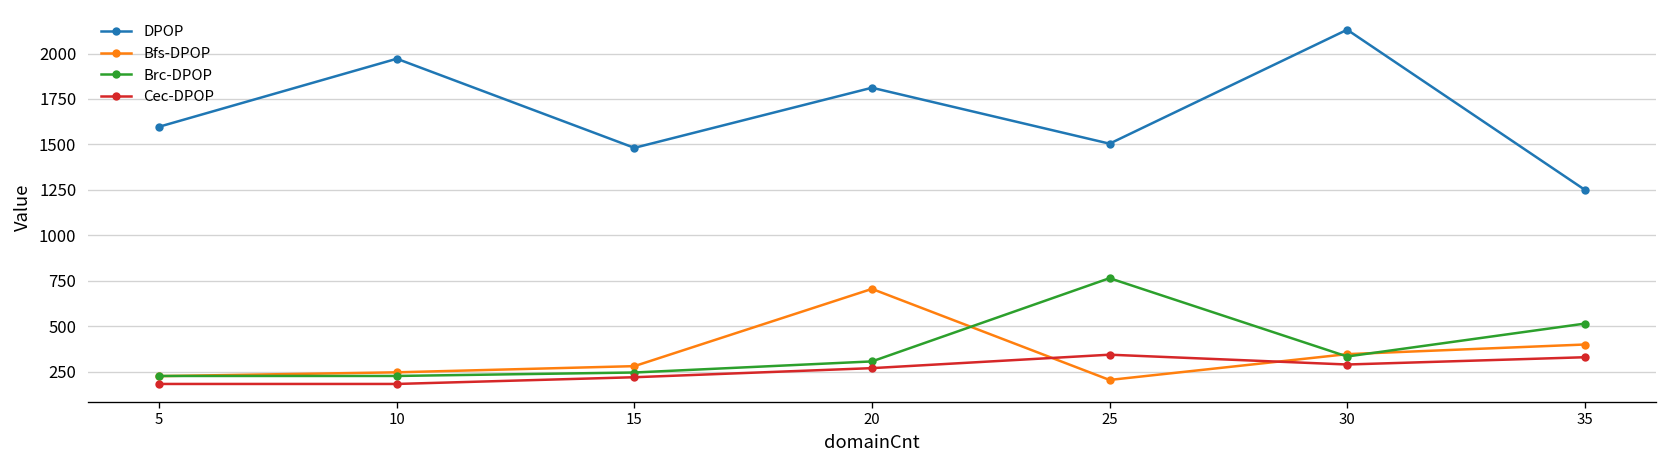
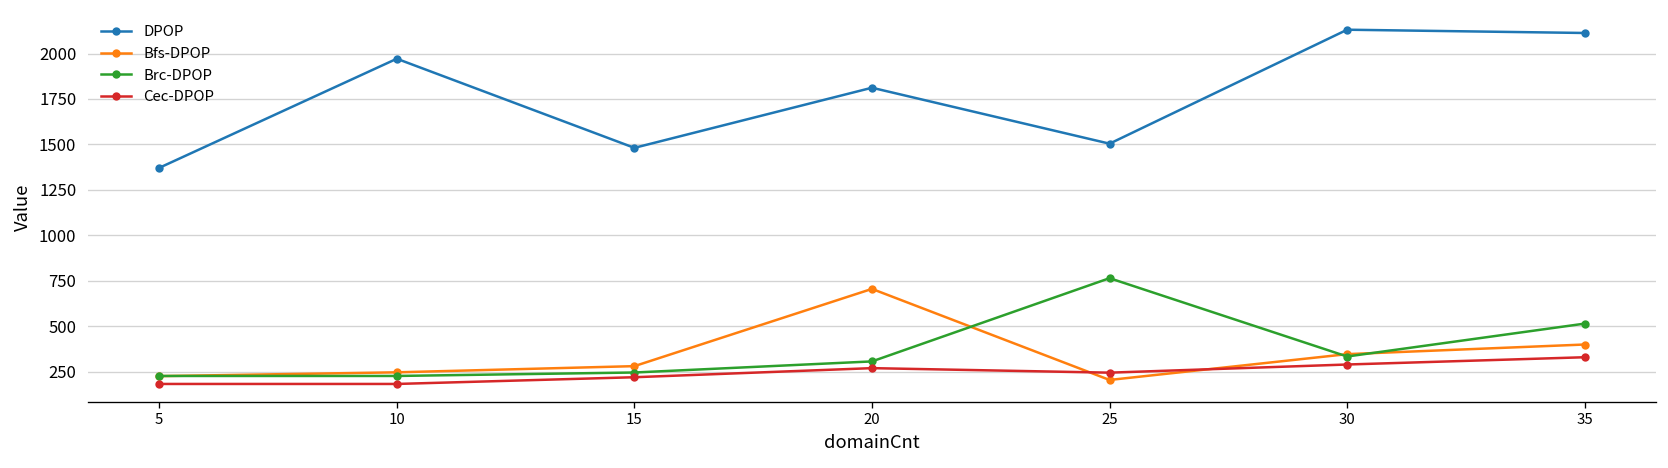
DPOP, 5: 1600 -> 1370
Cec-DPOP, 25: 340 -> 240
DPOP, 35: 1250 -> 2110
